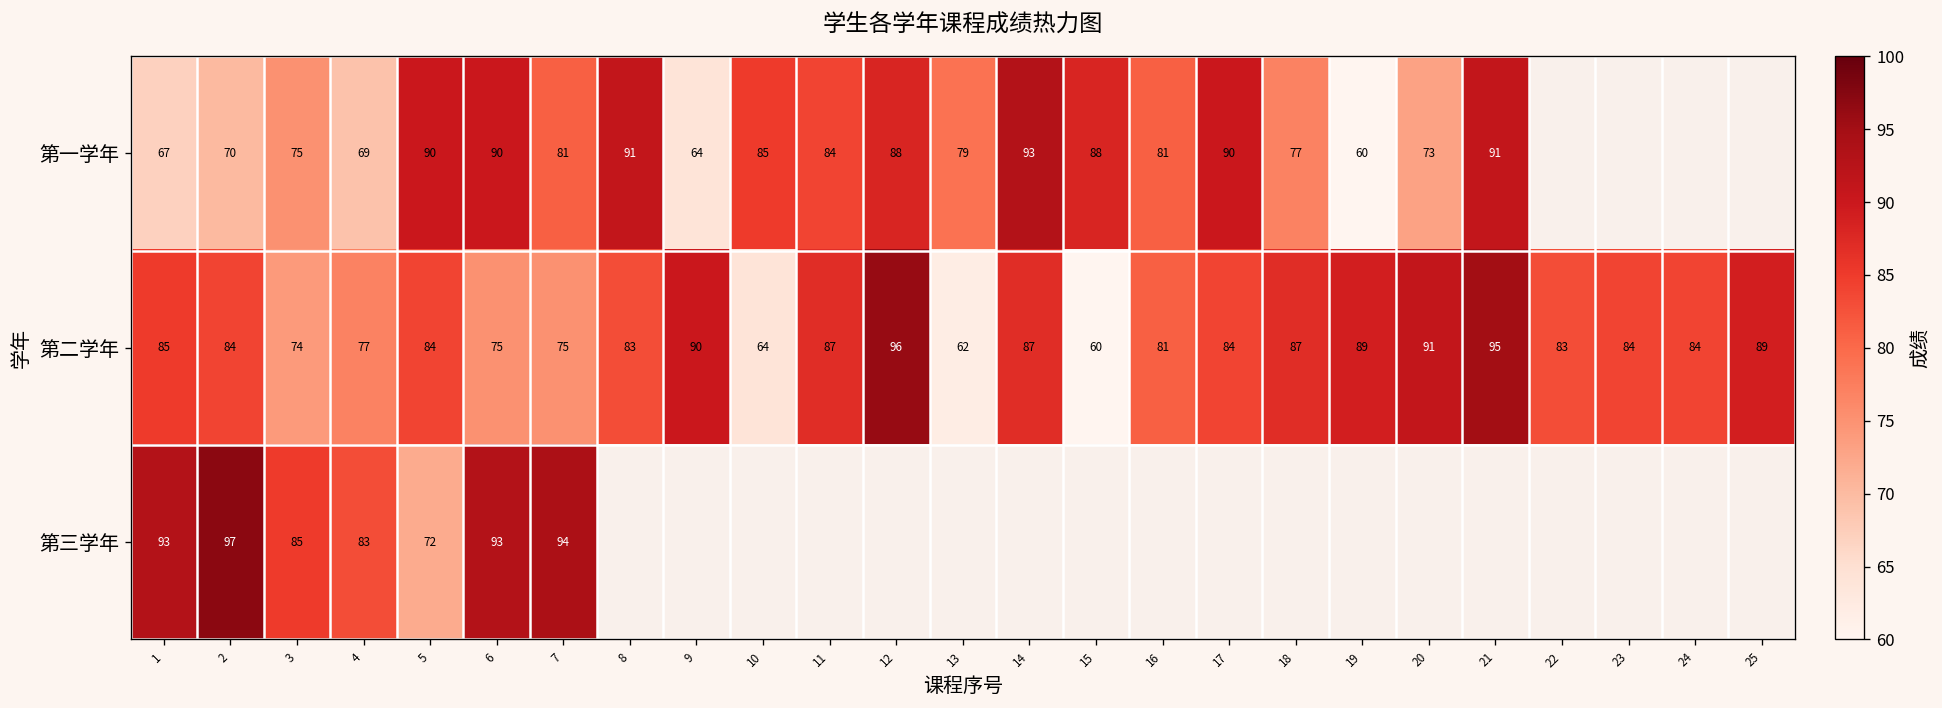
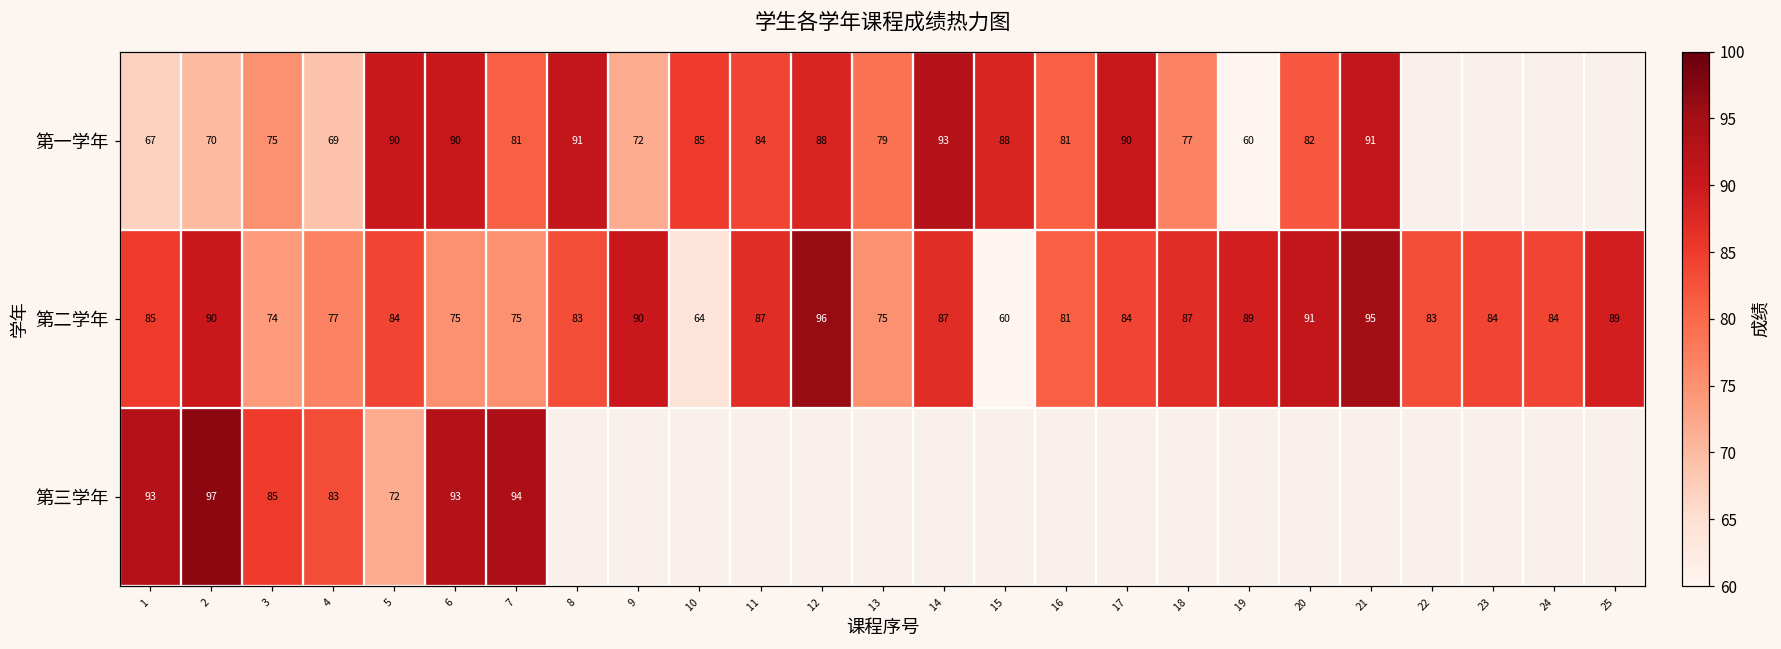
第一学年, 9: 64 -> 72
第一学年, 20: 73 -> 82
第二学年, 2: 84 -> 90
第二学年, 13: 62 -> 75
